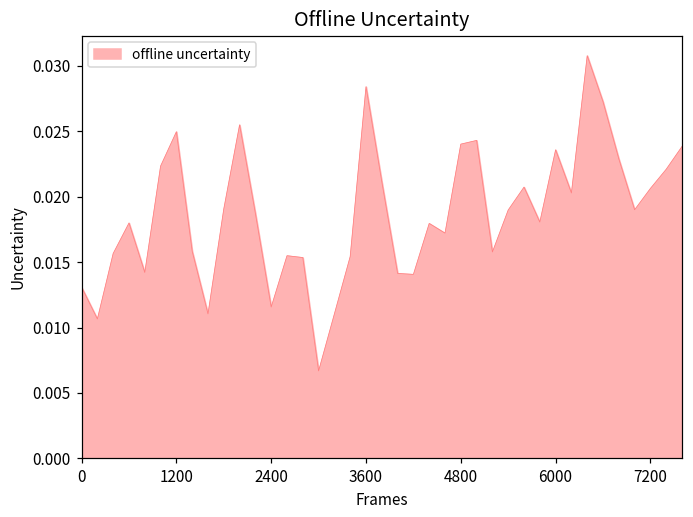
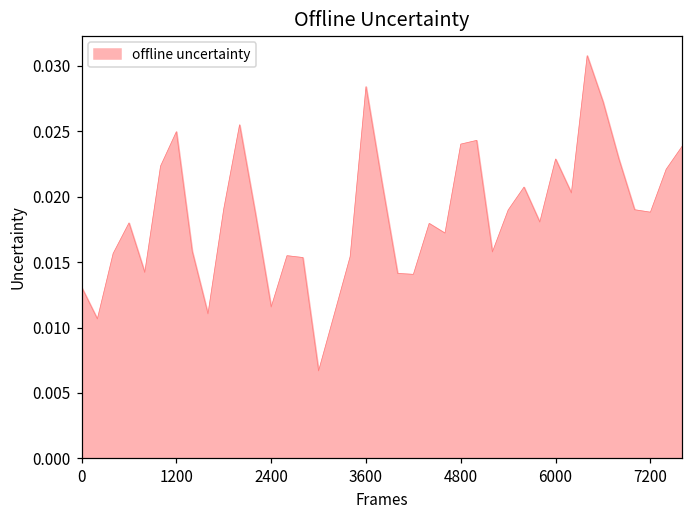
6000: 0.0236 -> 0.0229
7200: 0.0206 -> 0.0188
